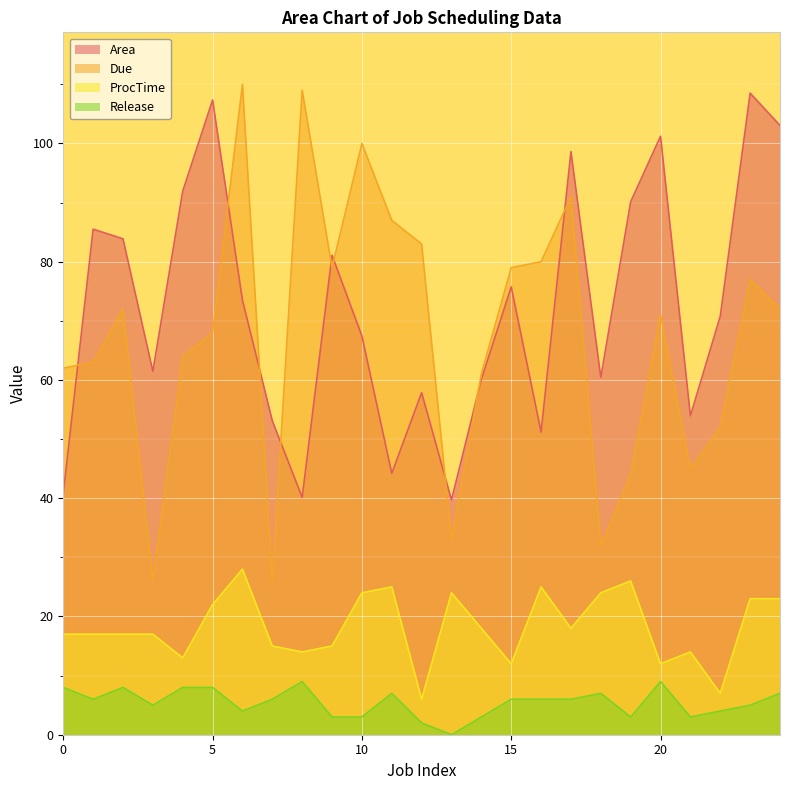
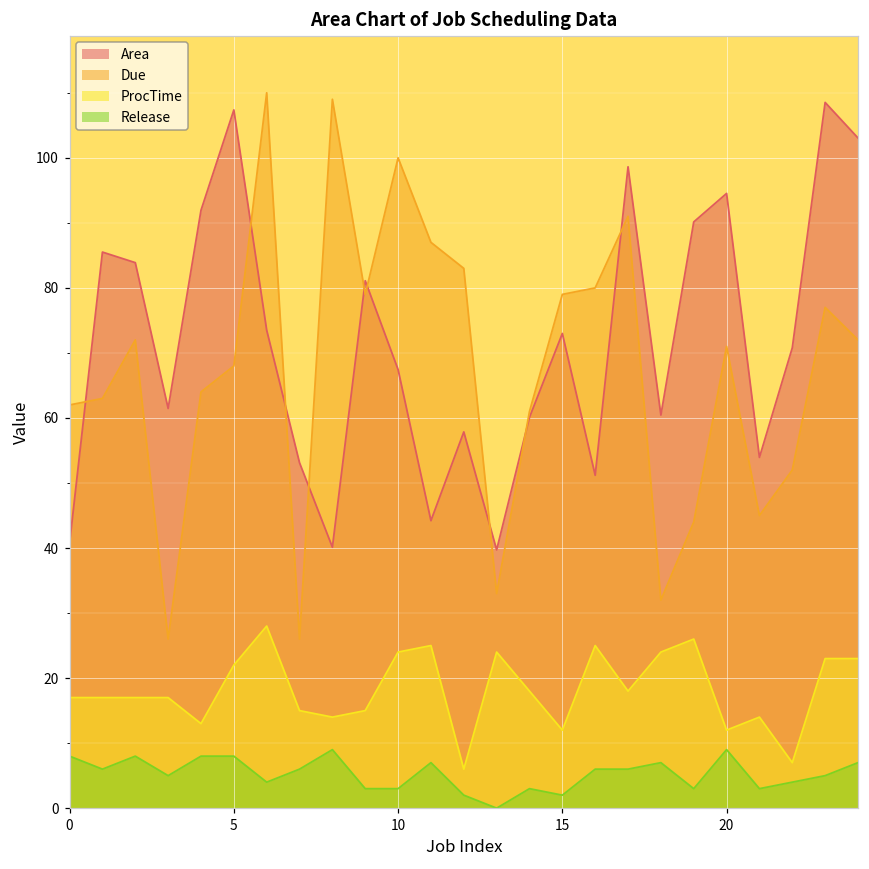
Area, 15: 76 -> 73
Release, 15: 6 -> 2
Area, 20: 101 -> 95
